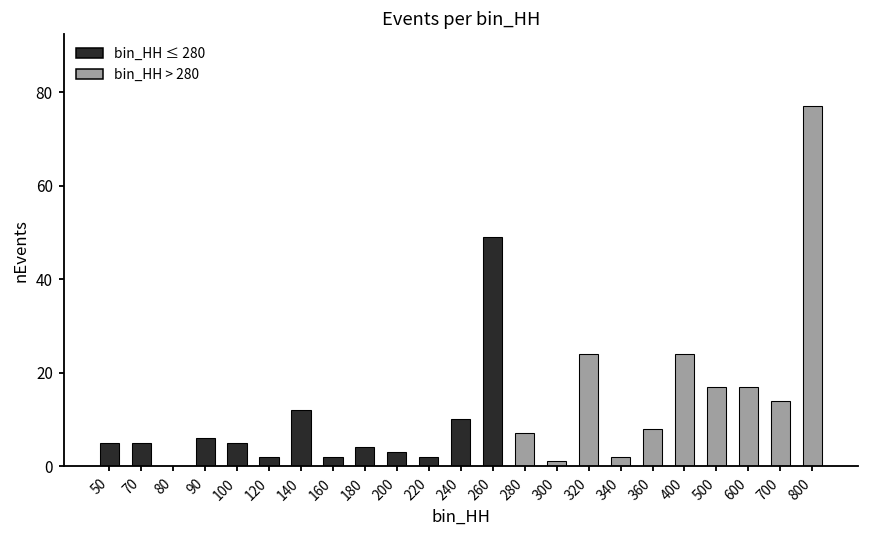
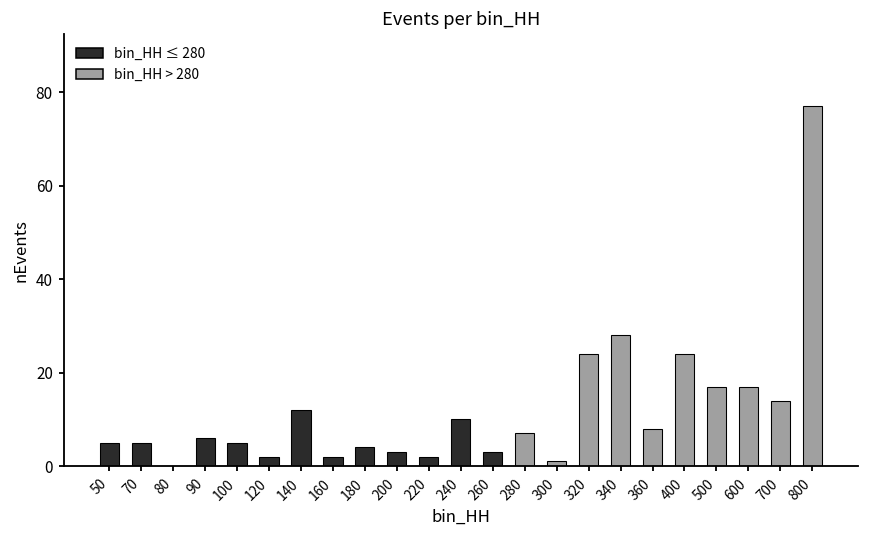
260: 49 -> 3
340: 2 -> 28
